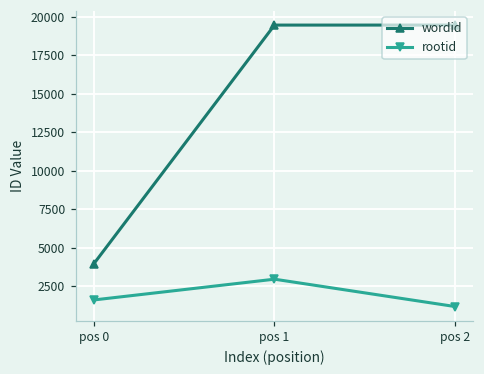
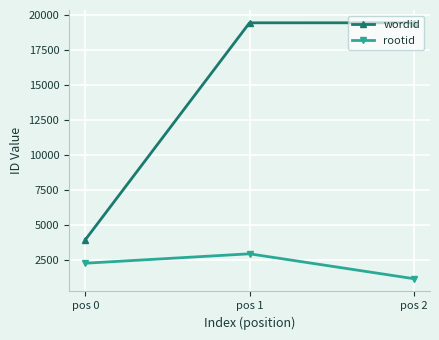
rootid, pos 0: 1600 -> 2300
